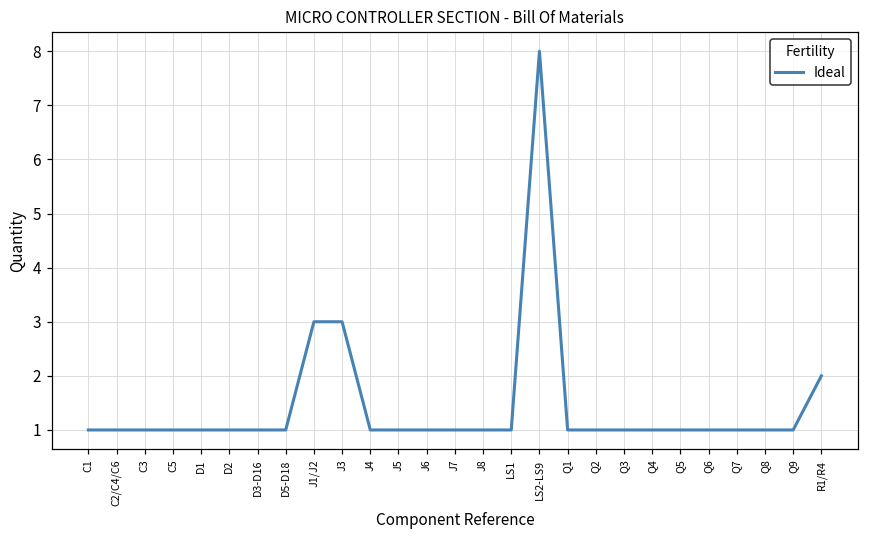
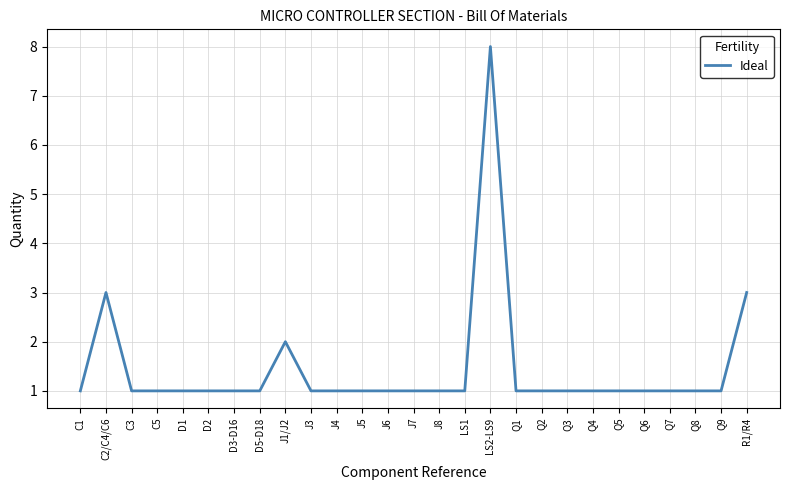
C2/C4/C6: 1 -> 3
J1/J2: 3 -> 2
J3: 3 -> 1
R1/R4: 2 -> 3
